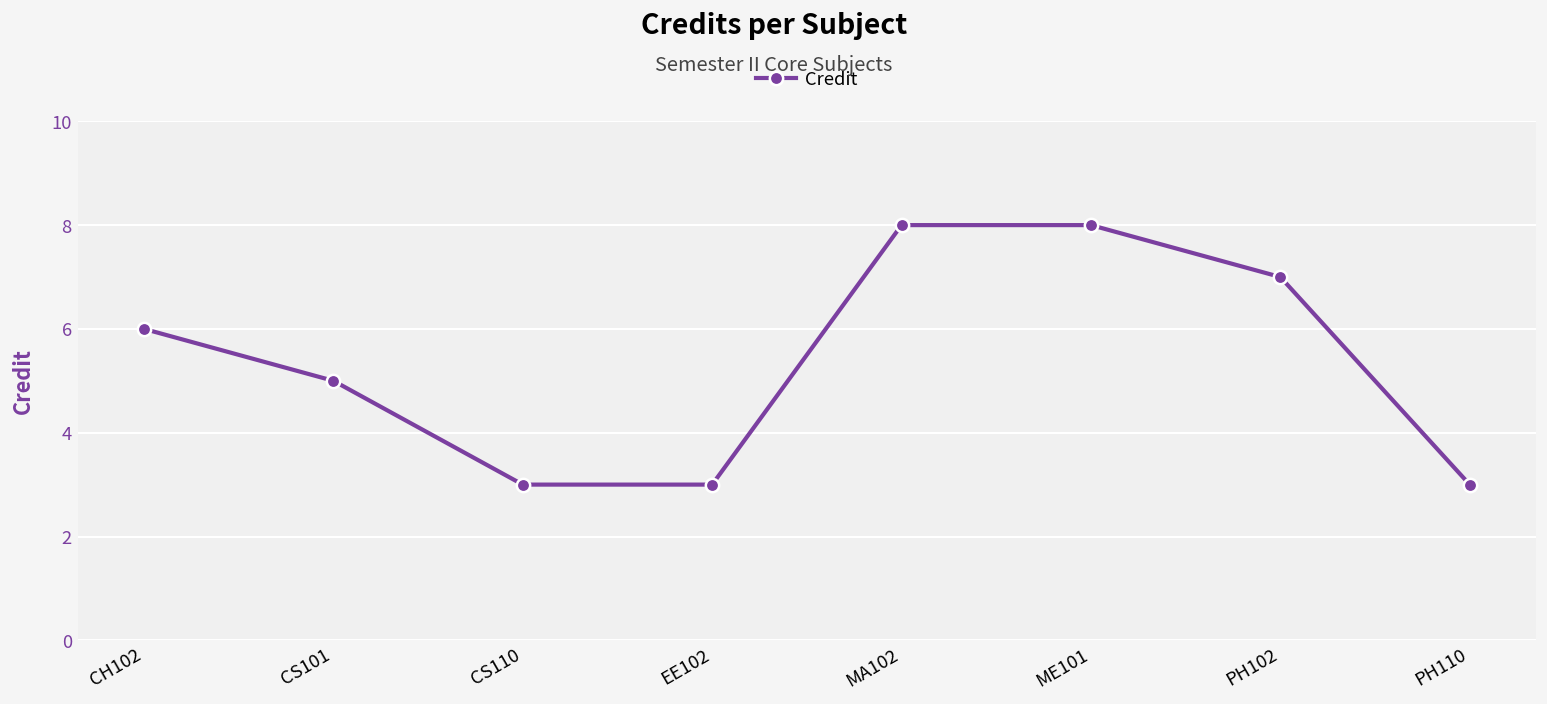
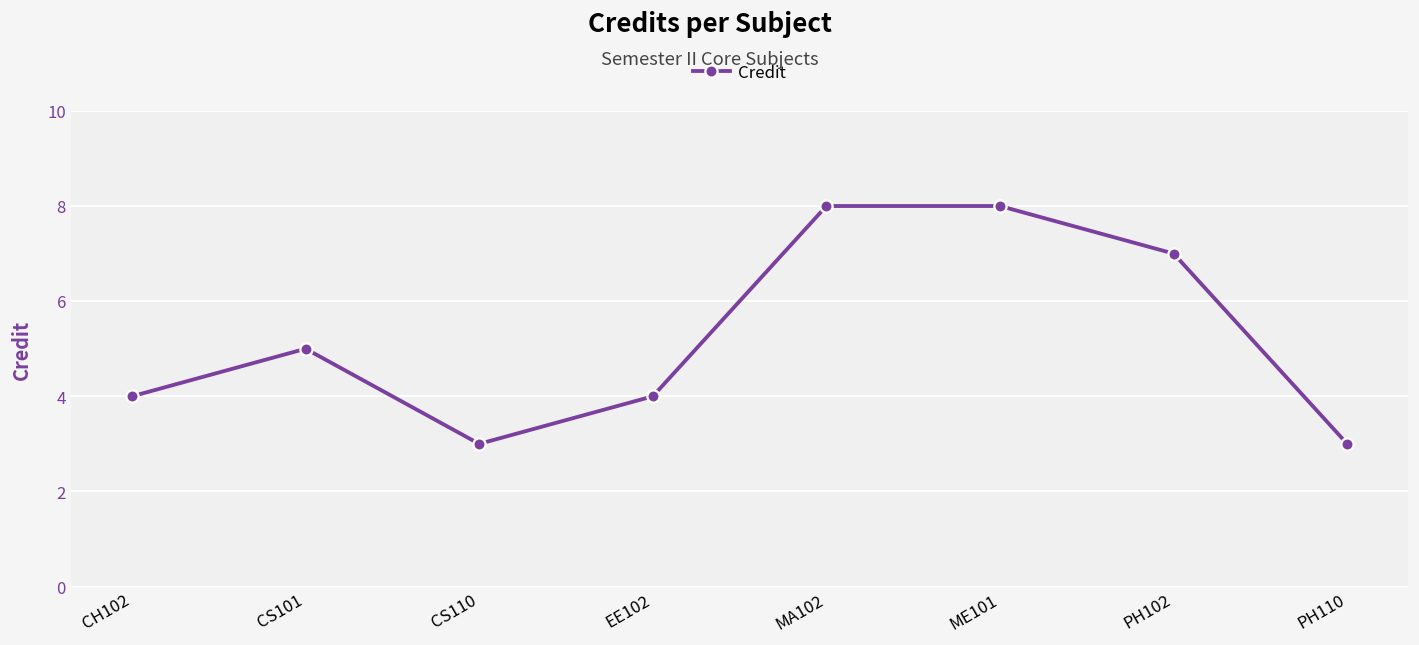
CH102: 6 -> 4
EE102: 3 -> 4
